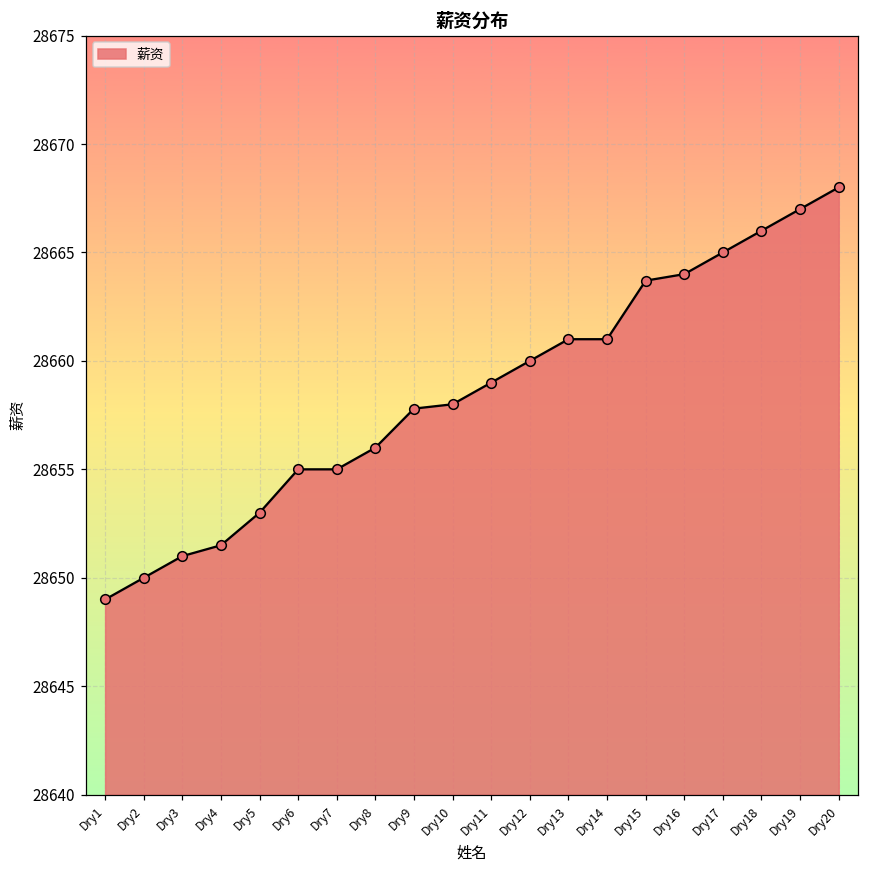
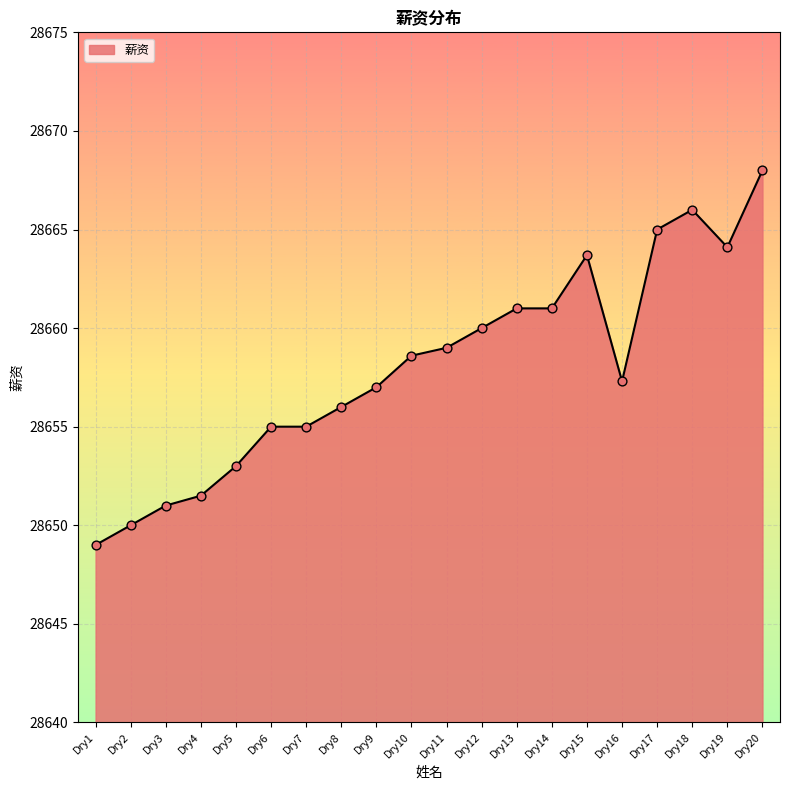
Dry9: 28657.8 -> 28657.0
Dry10: 28658.0 -> 28658.6
Dry16: 28664.0 -> 28657.3
Dry19: 28667.0 -> 28664.1
